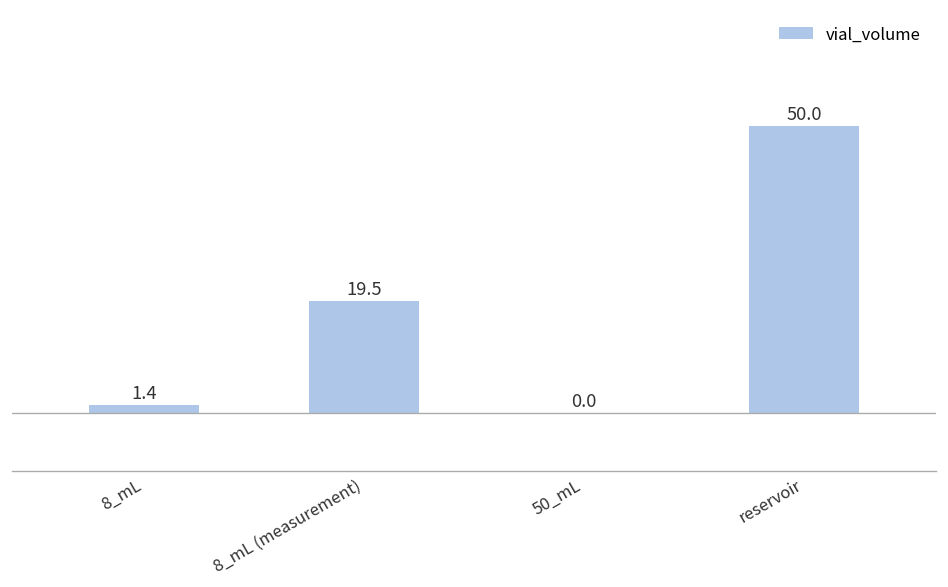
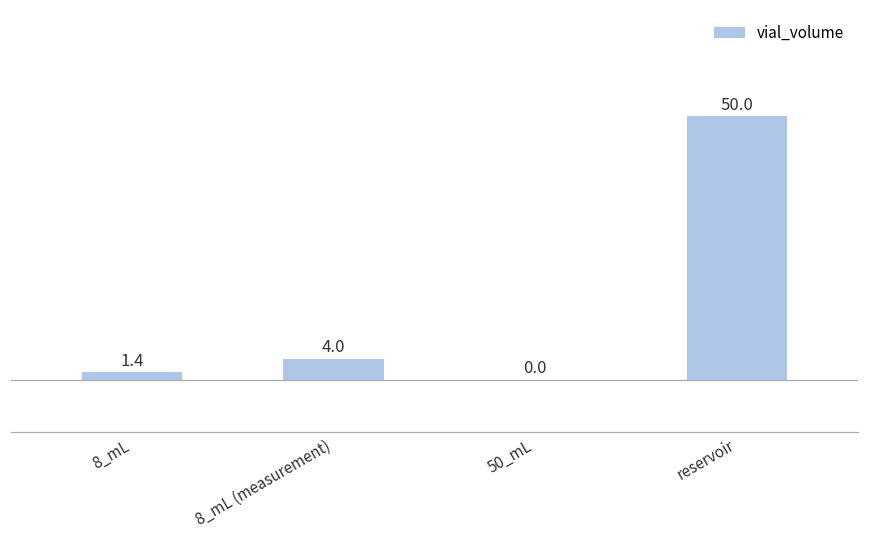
8_mL (measurement): 19.5 -> 4.0
